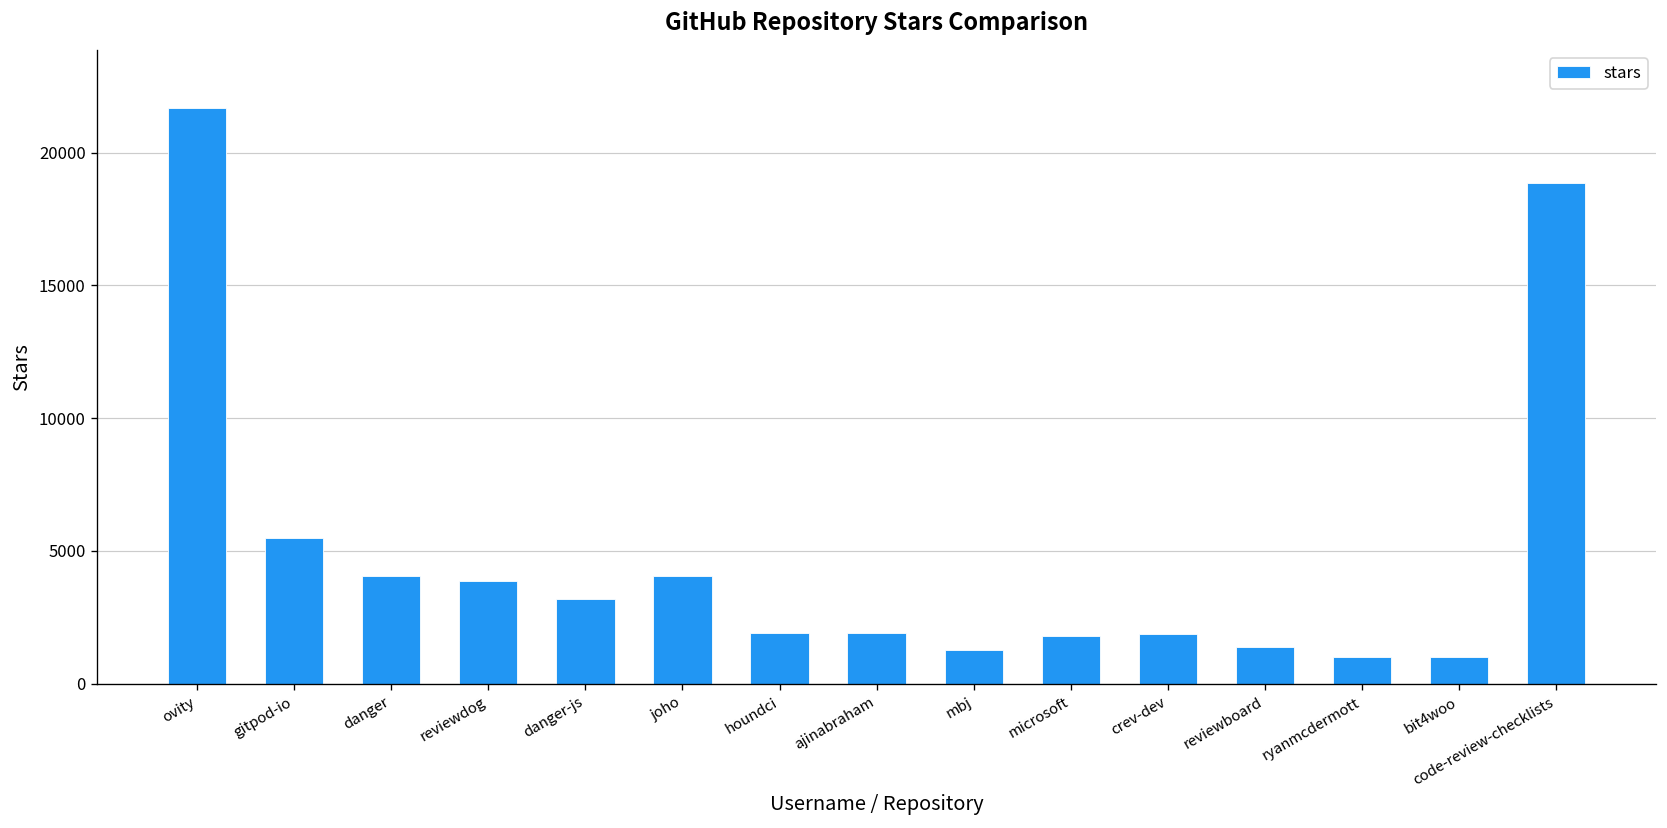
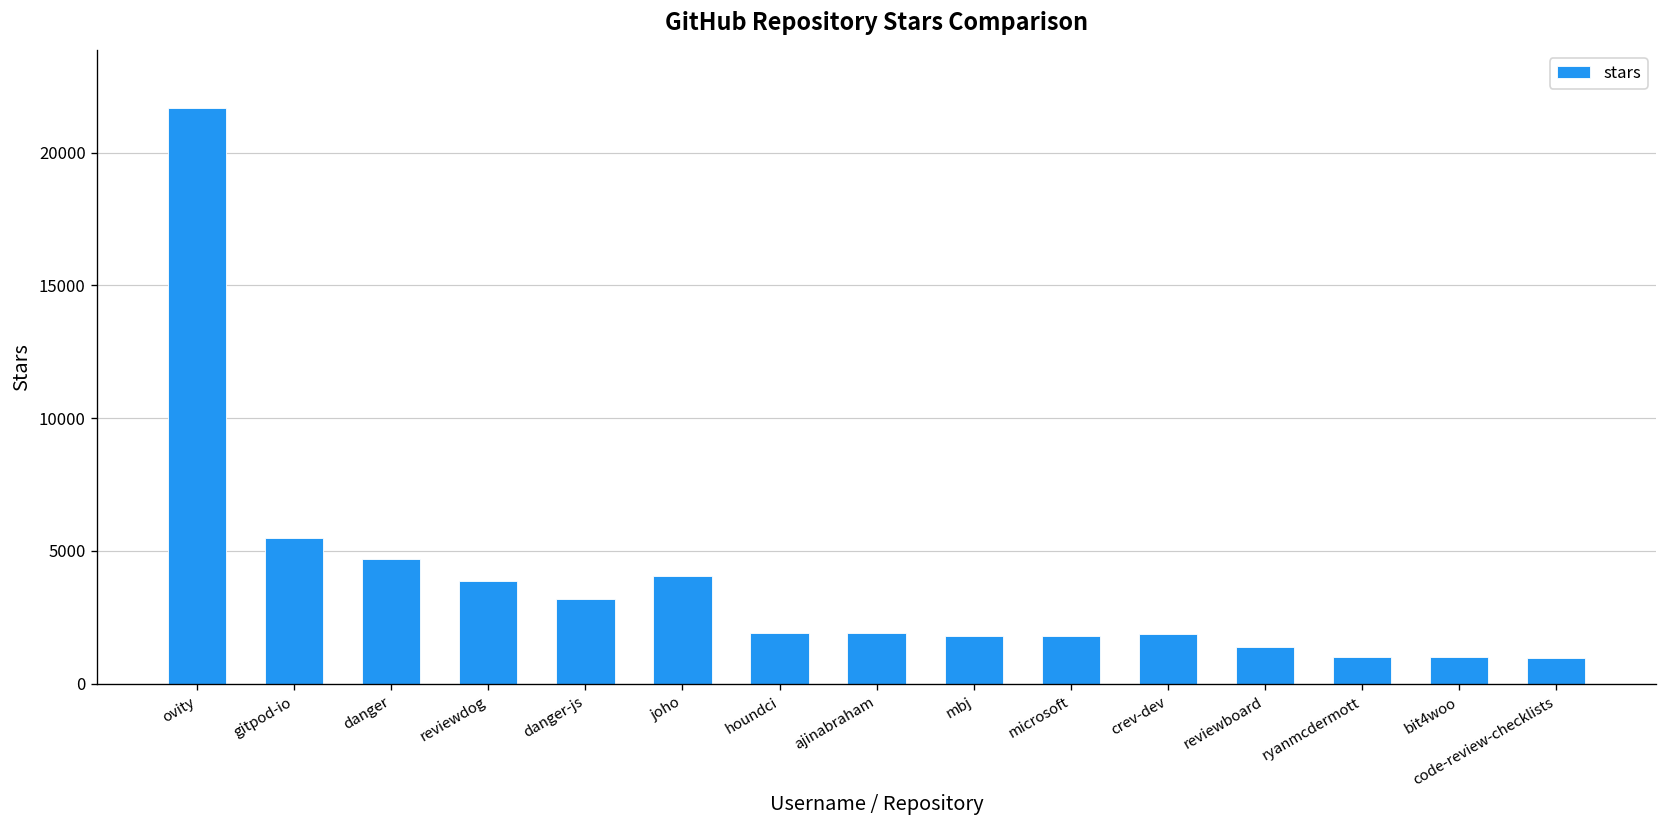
danger: 4100 -> 4700
mbj: 1300 -> 1800
code-review-checklists: 18900 -> 1000
